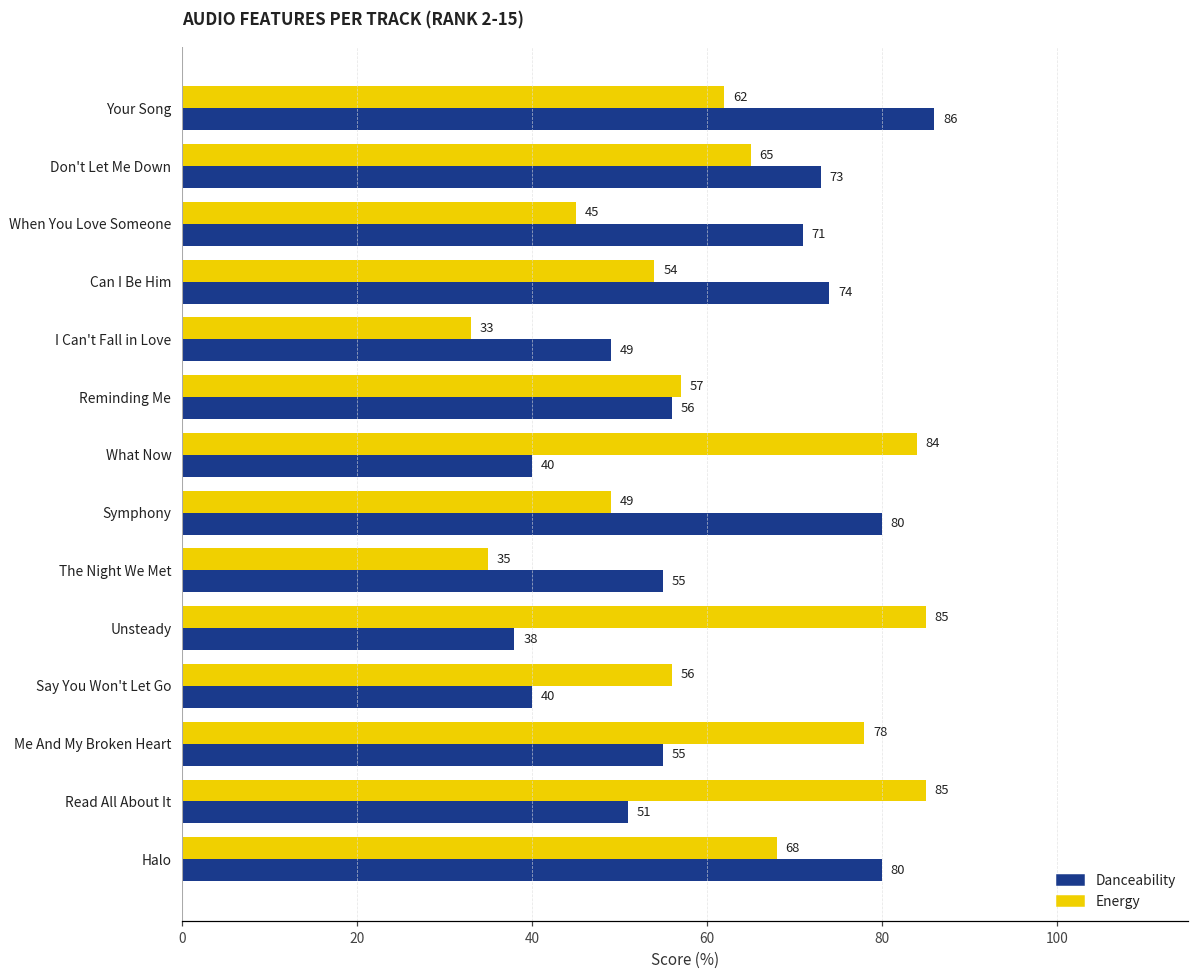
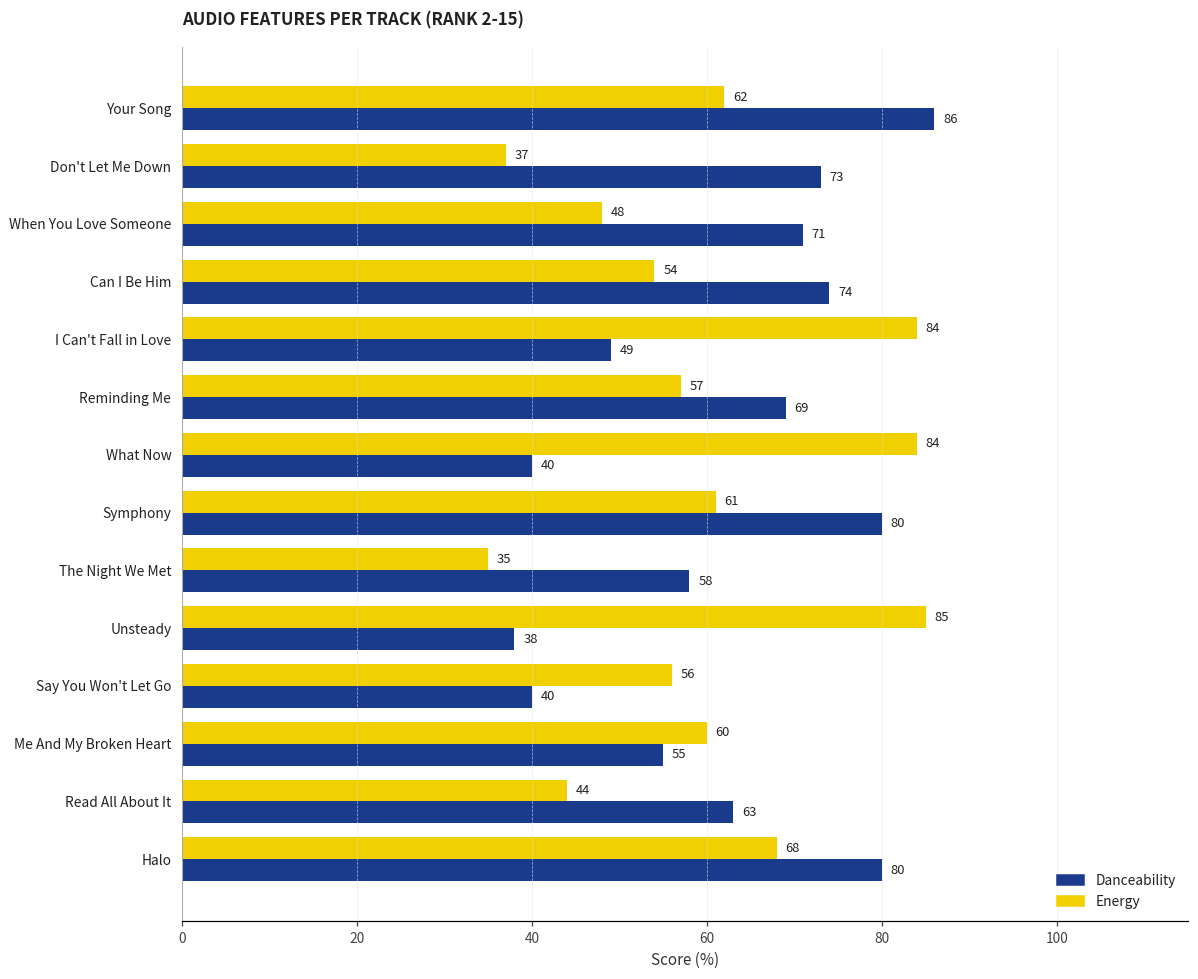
Energy, Don't Let Me Down: 65 -> 37
Energy, When You Love Someone: 45 -> 48
Energy, I Can't Fall in Love: 33 -> 84
Danceability, Reminding Me: 56 -> 69
Energy, Symphony: 49 -> 61
Danceability, The Night We Met: 55 -> 58
Energy, Me And My Broken Heart: 78 -> 60
Energy, Read All About It: 85 -> 44
Danceability, Read All About It: 51 -> 63
